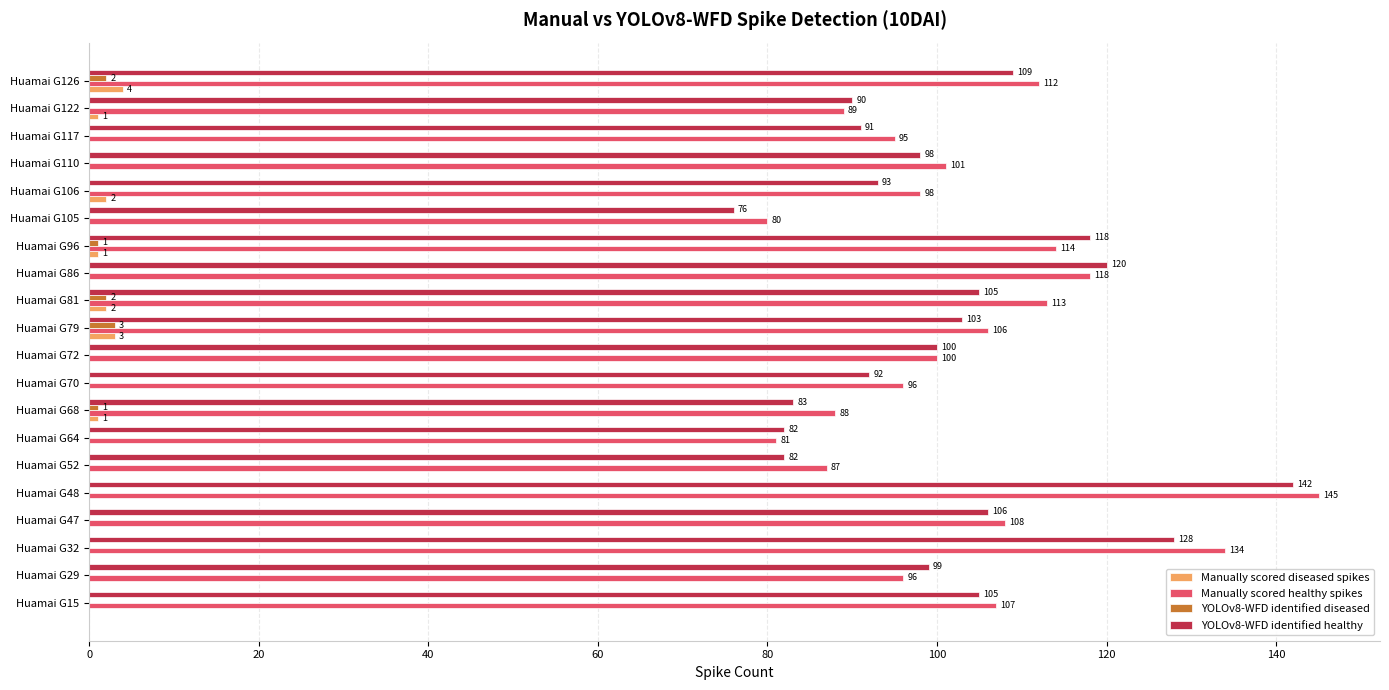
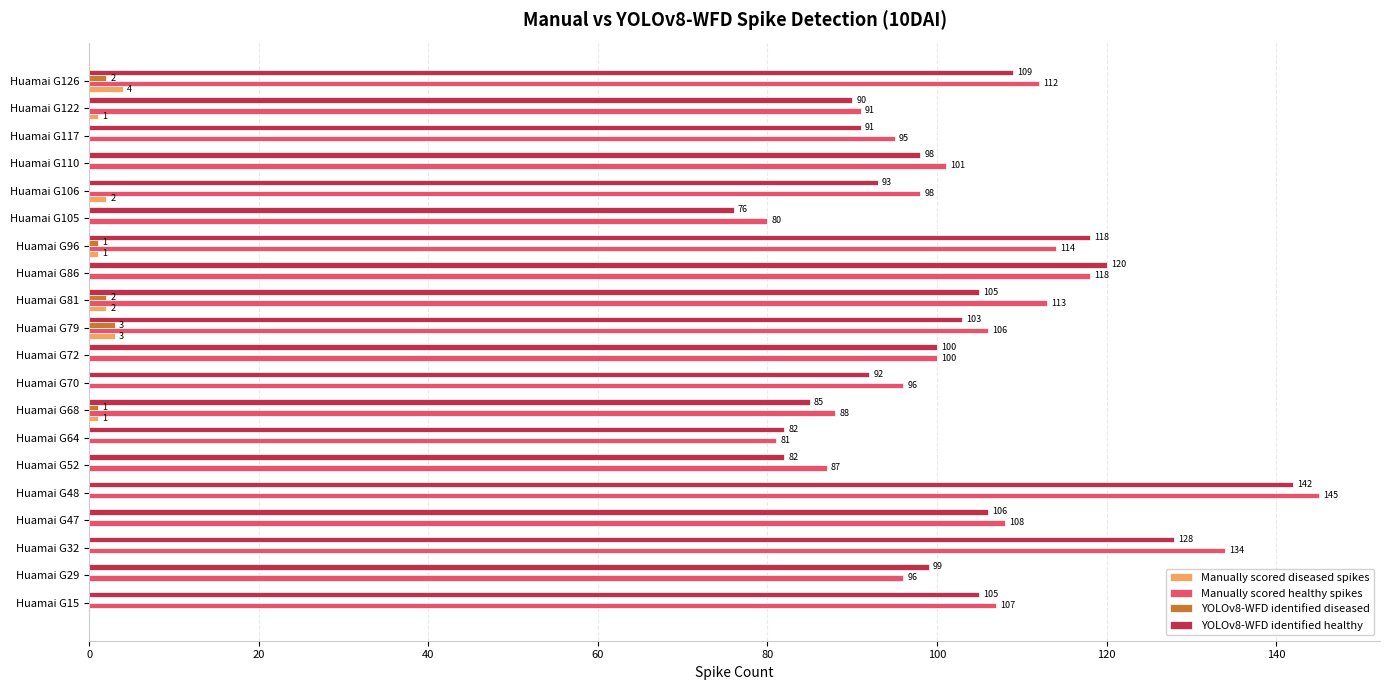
Manually scored healthy spikes, Huamai G122: 89 -> 91
YOLOv8-WFD identified healthy, Huamai G68: 83 -> 85
